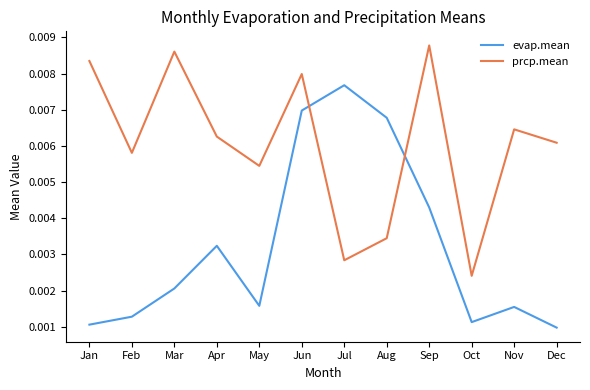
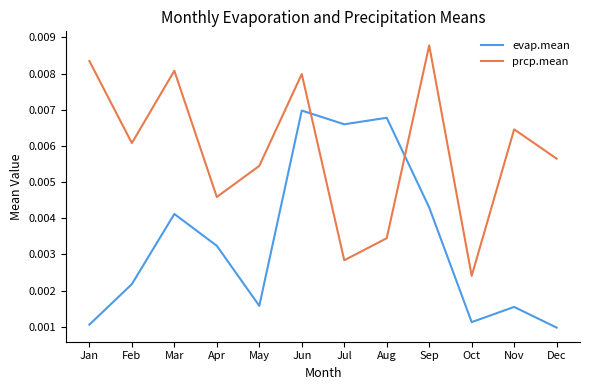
evap.mean, Feb: 0.0013 -> 0.0022
prcp.mean, Feb: 0.0058 -> 0.0061
evap.mean, Mar: 0.0021 -> 0.0041
prcp.mean, Mar: 0.0086 -> 0.0081
prcp.mean, Apr: 0.0063 -> 0.0046
evap.mean, Jul: 0.0077 -> 0.0066
prcp.mean, Dec: 0.0061 -> 0.0057
